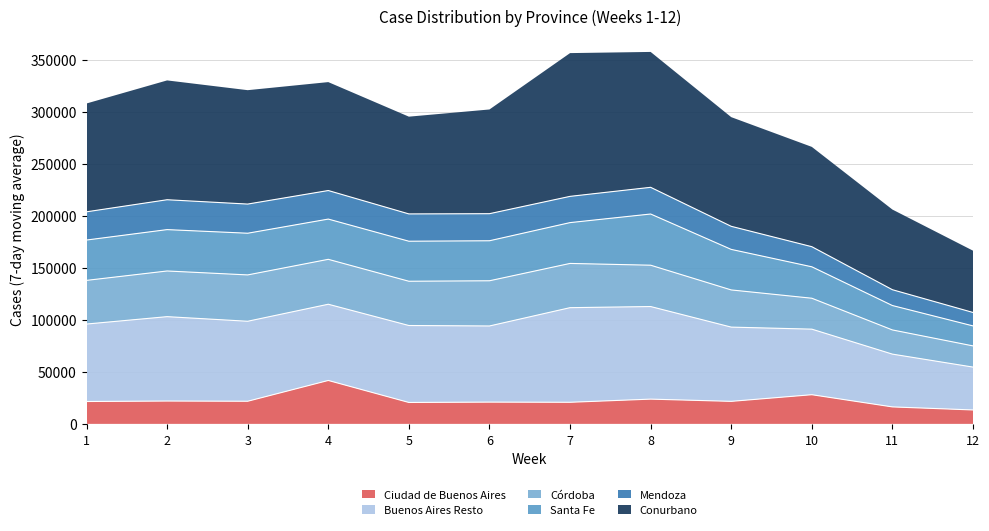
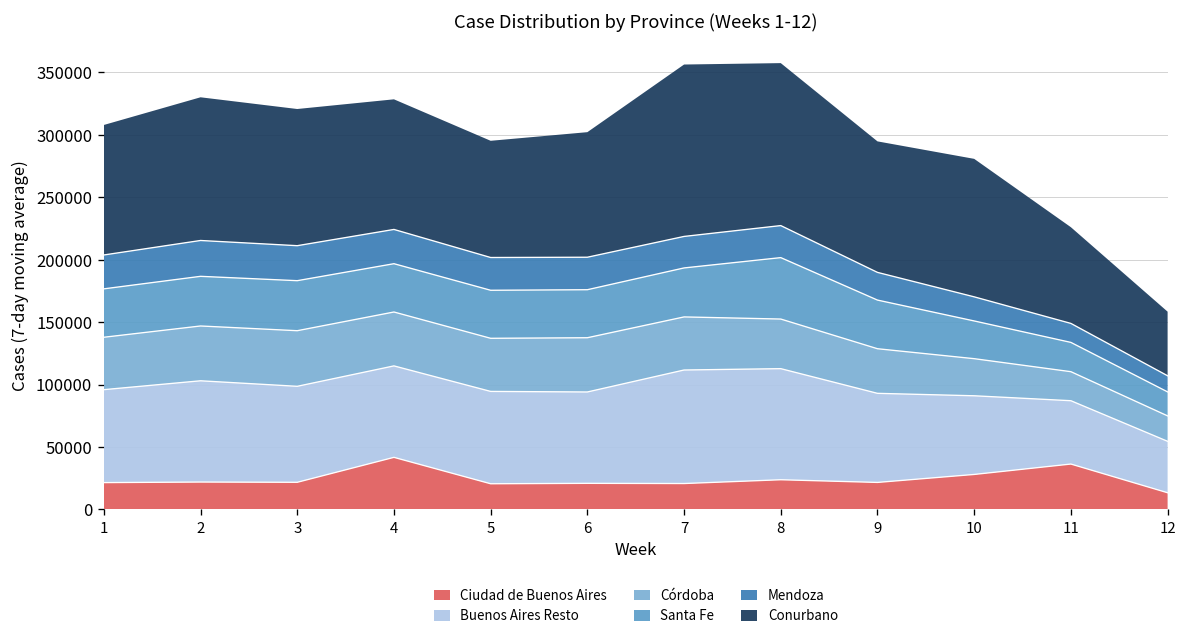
Conurbano, 10: 96000 -> 111000
Ciudad de Buenos Aires, 11: 16000 -> 36000
Conurbano, 12: 59000 -> 51000
